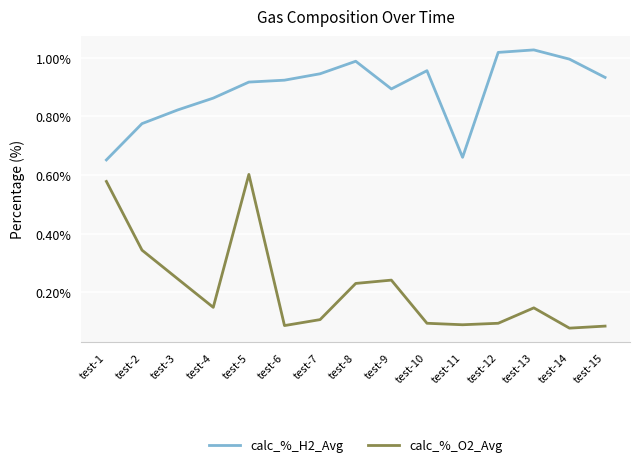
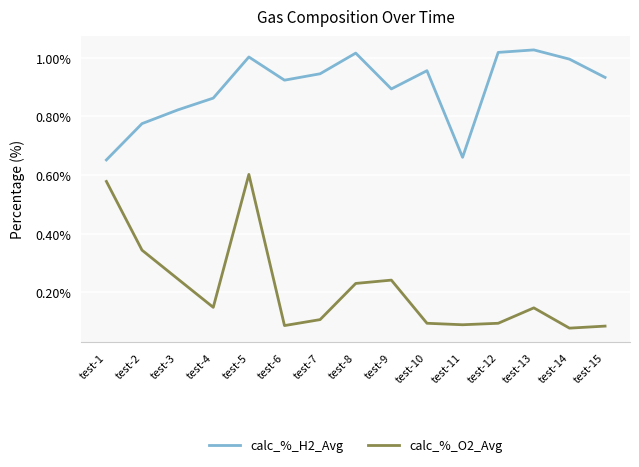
calc_%_H2_Avg, test-5: 0.92% -> 1.00%
calc_%_H2_Avg, test-8: 0.99% -> 1.02%
